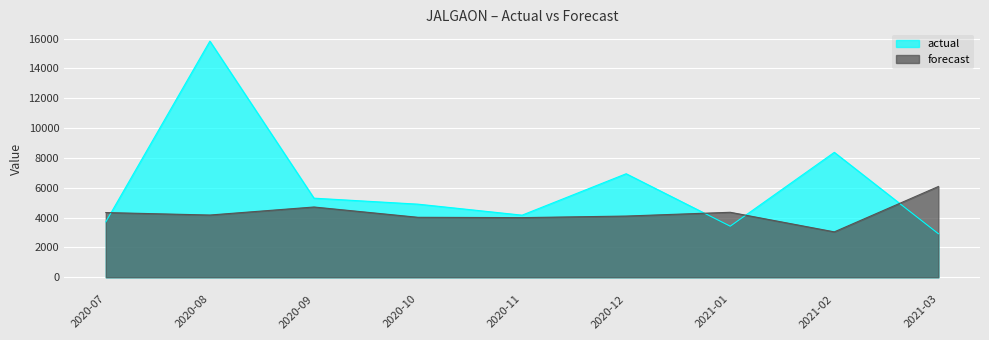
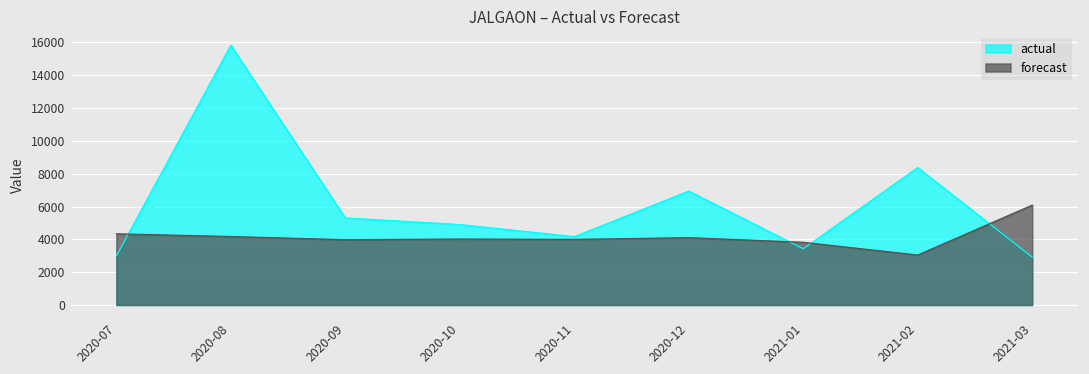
actual, 2020-07: 3700 -> 3000
forecast, 2020-09: 4700 -> 4000
forecast, 2021-01: 4400 -> 3800
